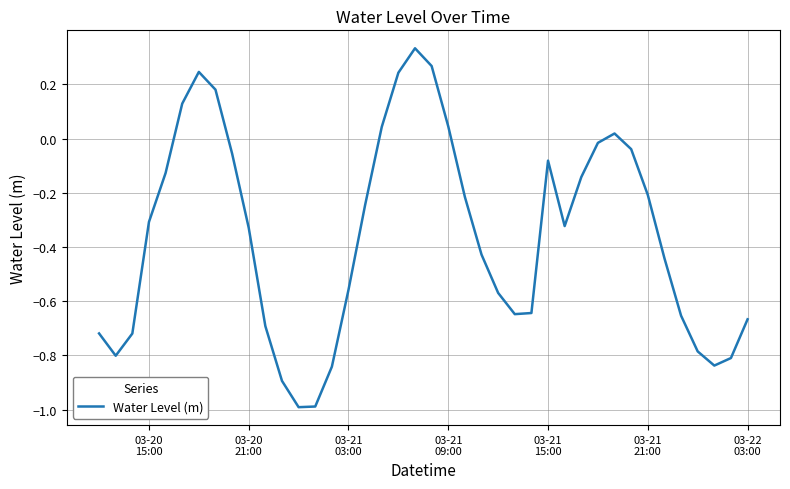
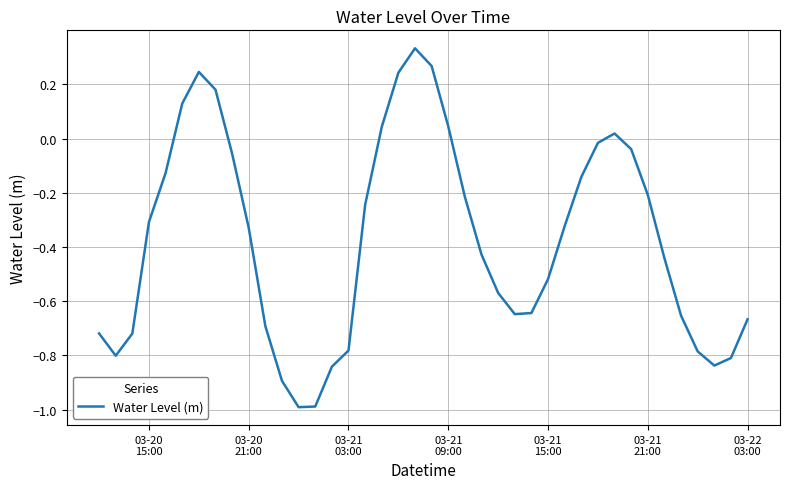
03-21 03:00: -0.56 -> -0.78
03-21 15:00: -0.08 -> -0.52
